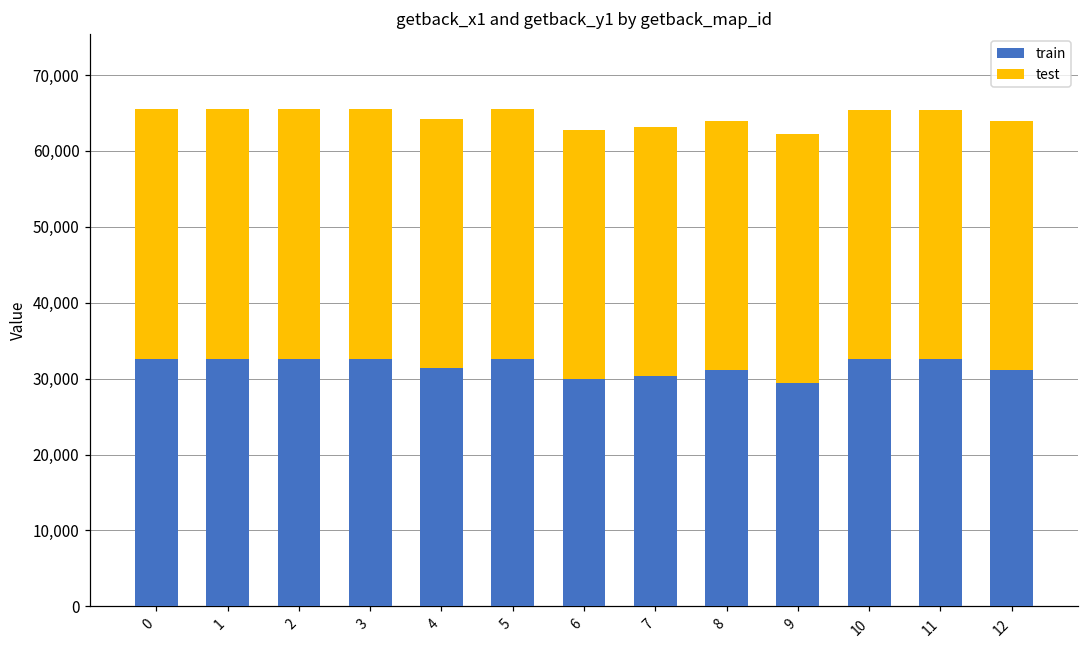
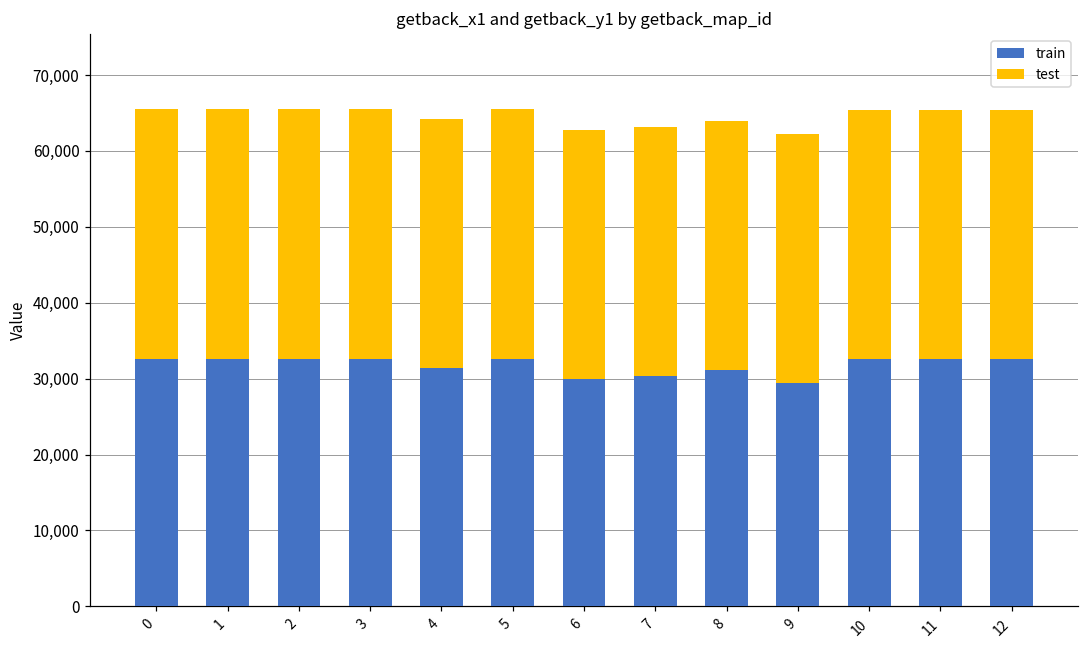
train, 12: 31,000 -> 33,000
